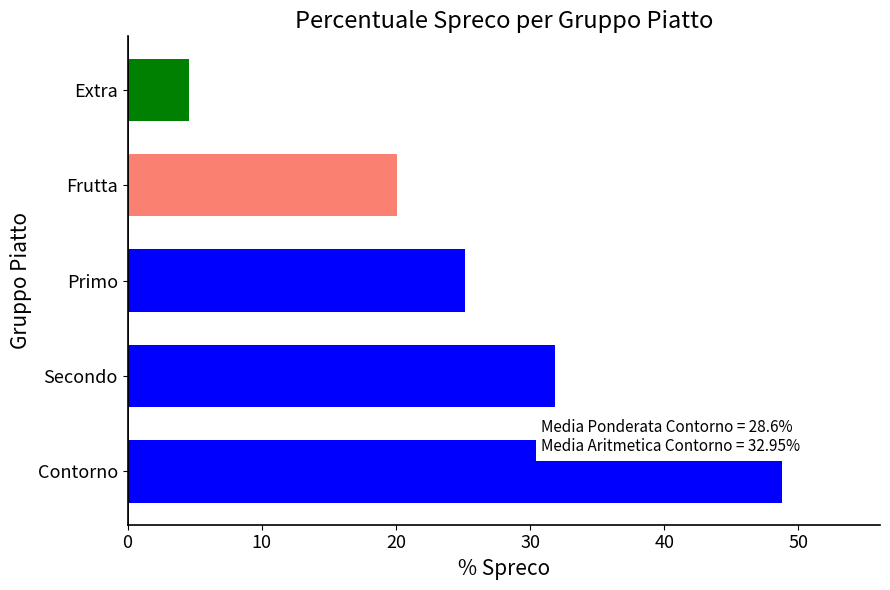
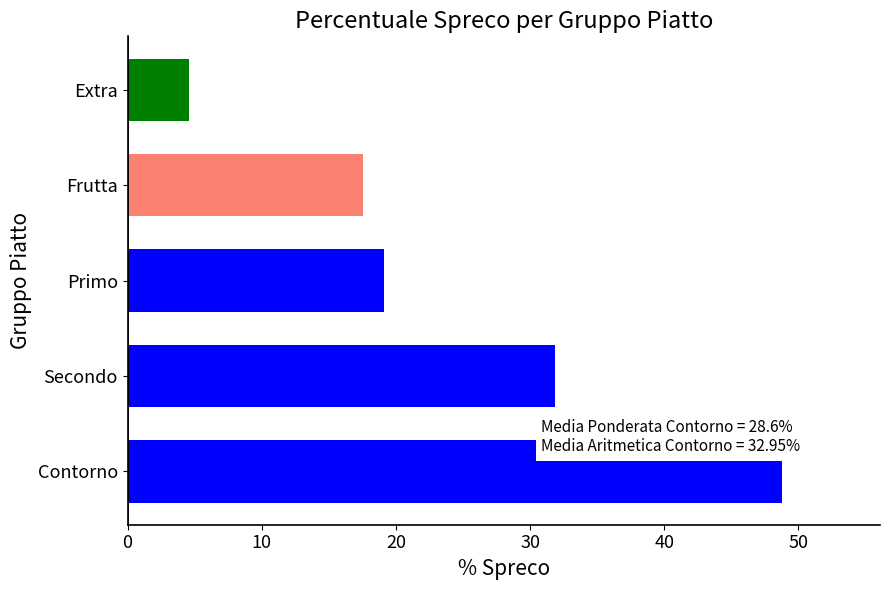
Frutta: 20.1 -> 17.6
Primo: 25.1 -> 19.1
